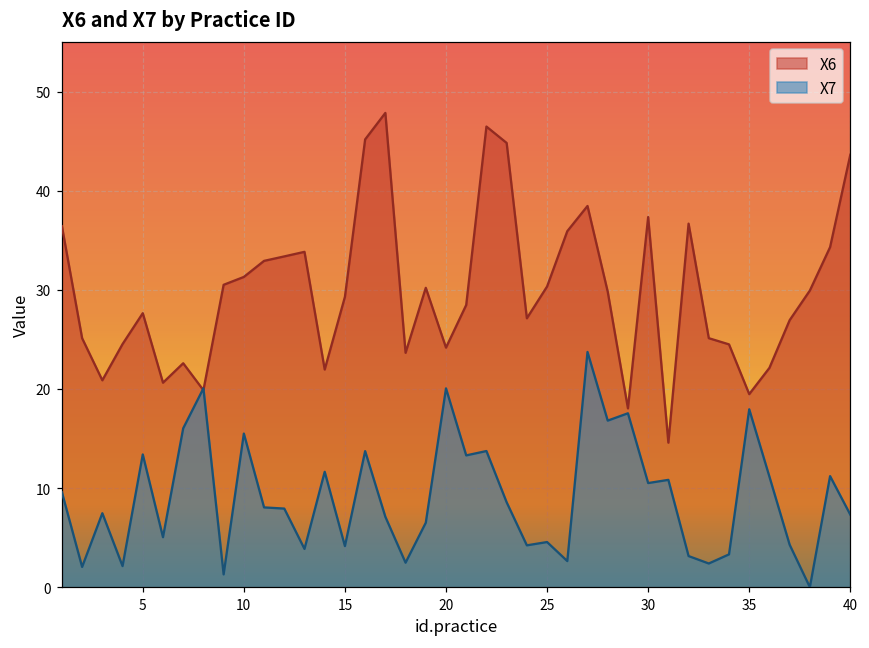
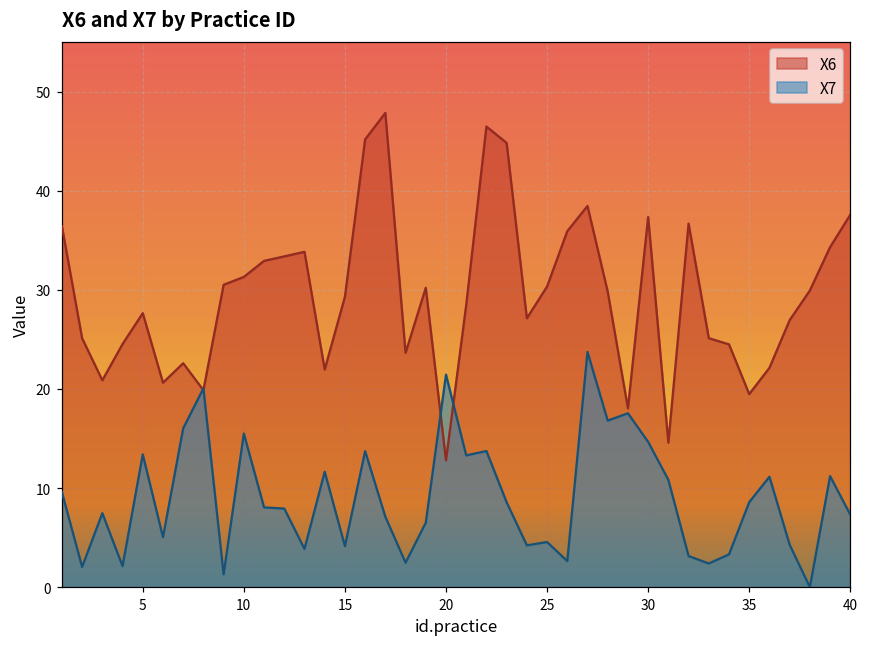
X6, 20: 24 -> 13
X7, 20: 20 -> 21
X7, 30: 11 -> 15
X7, 35: 18 -> 9
X6, 40: 44 -> 38
